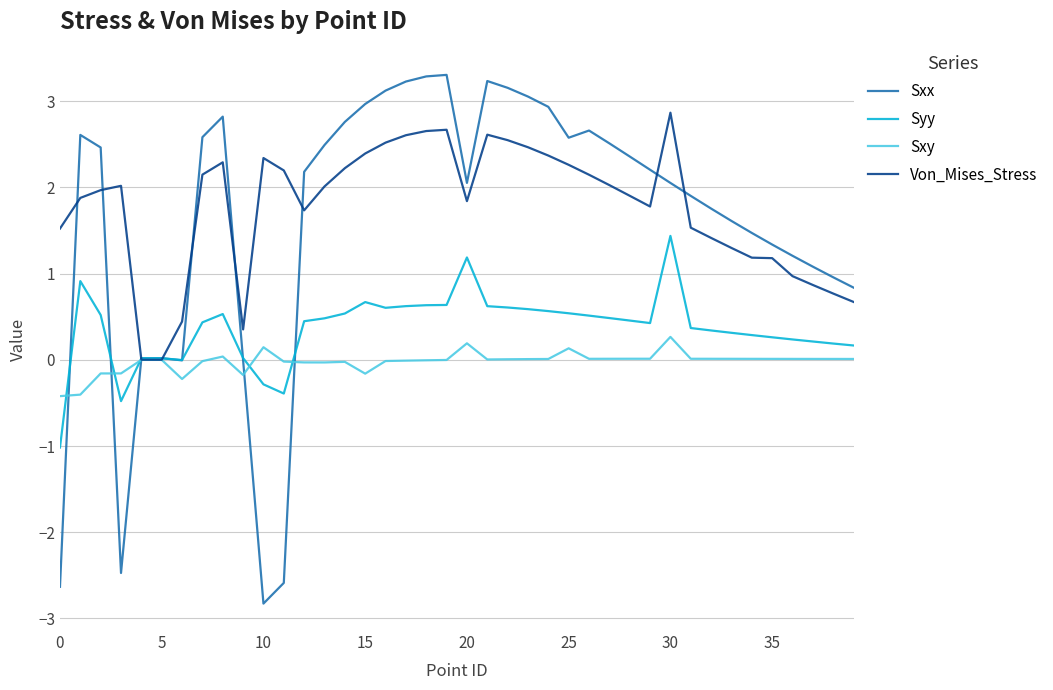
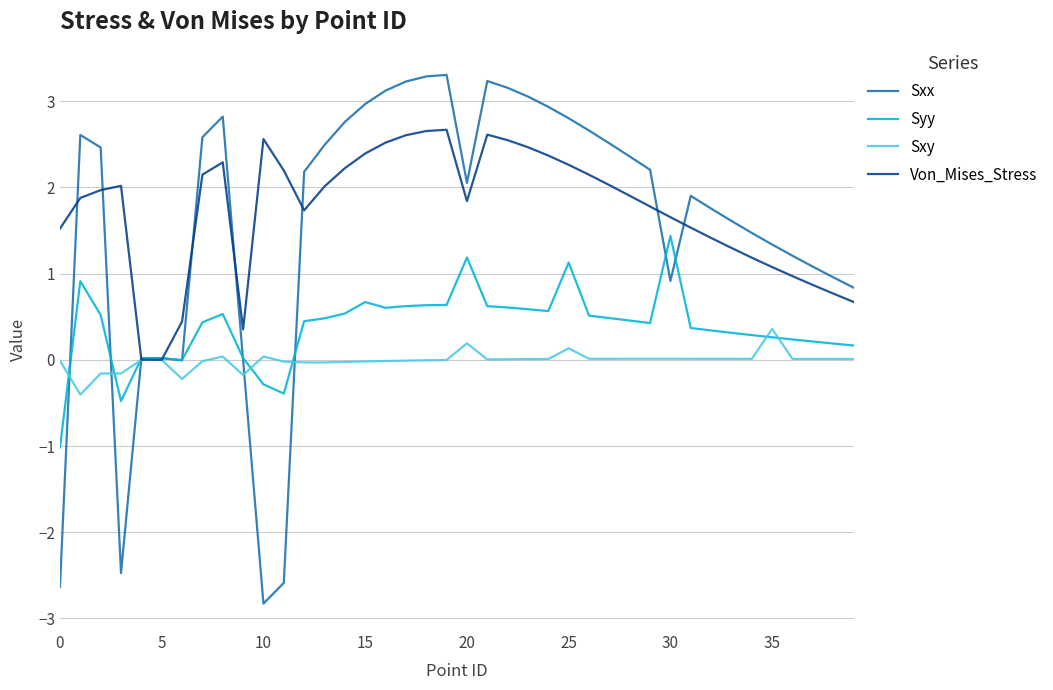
Sxy, 0: -0.4 -> 0.0
Sxy, 10: 0.1 -> 0.0
Von_Mises_Stress, 10: 2.3 -> 2.6
Sxy, 15: -0.2 -> 0.0
Sxx, 25: 2.6 -> 2.8
Syy, 25: 0.5 -> 1.1
Sxx, 30: 2.1 -> 0.9
Sxy, 30: 0.3 -> 0.0
Von_Mises_Stress, 30: 2.9 -> 1.7
Sxy, 35: 0.0 -> 0.4
Von_Mises_Stress, 35: 1.2 -> 1.1
